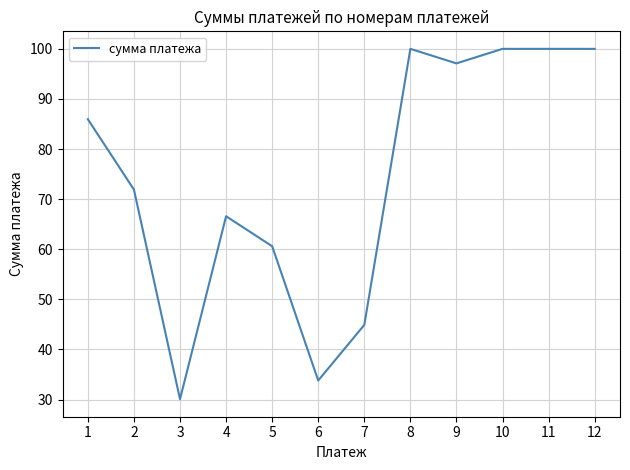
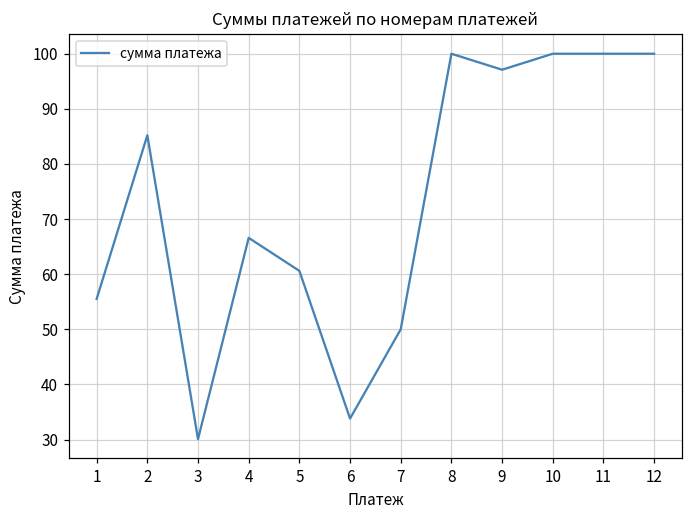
1: 86 -> 56
2: 72 -> 85
7: 45 -> 50
